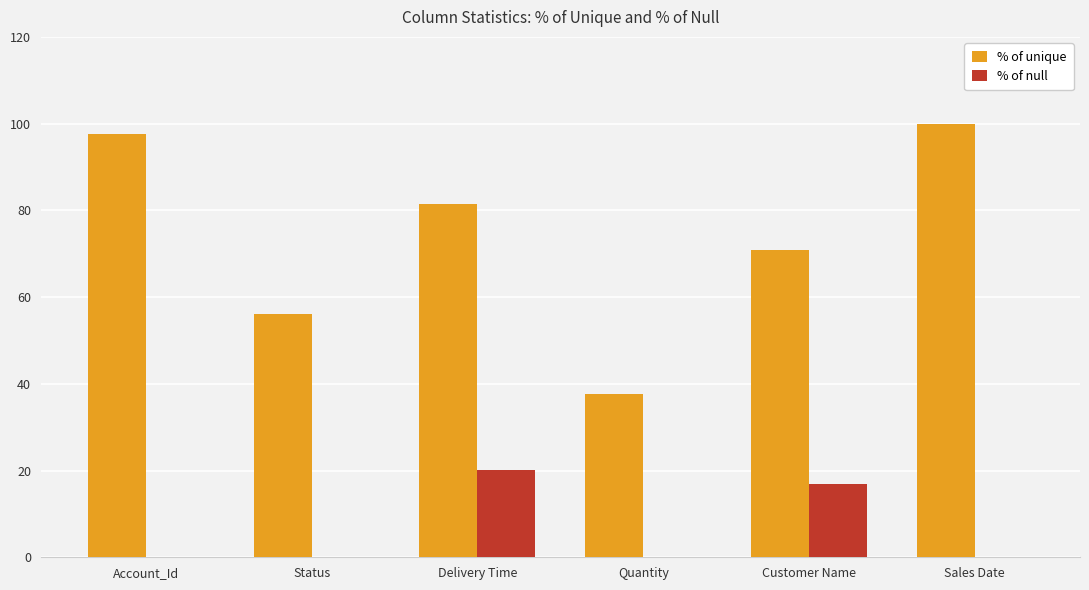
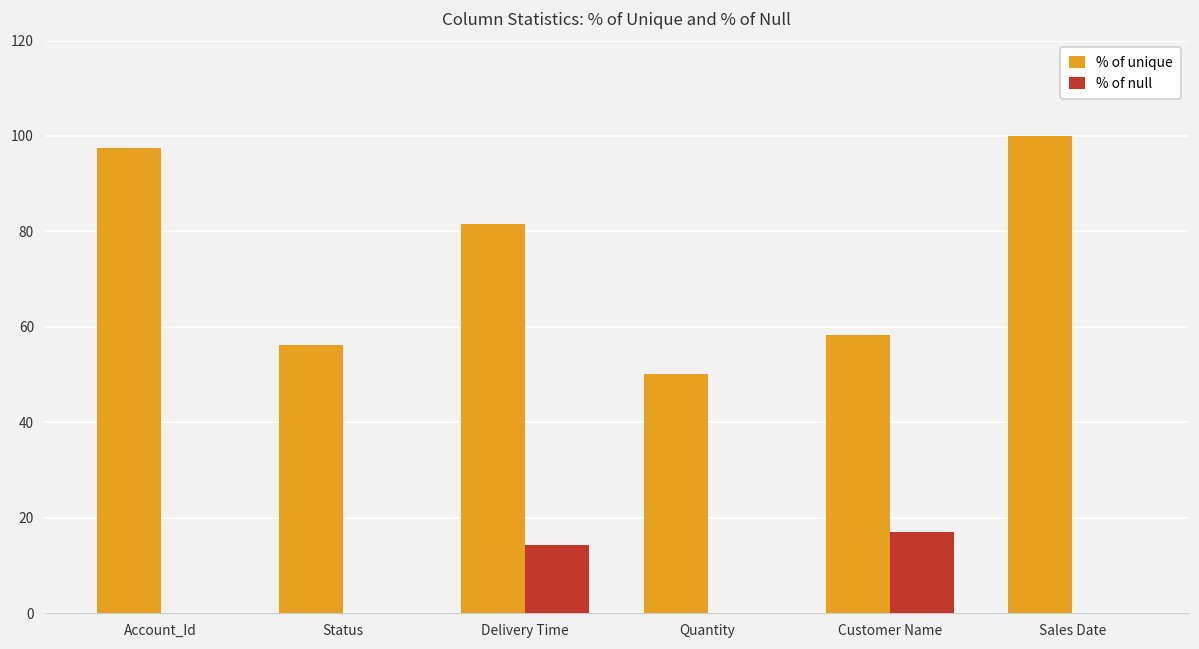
% of null, Delivery Time: 20 -> 14
% of unique, Quantity: 38 -> 50
% of unique, Customer Name: 71 -> 58
